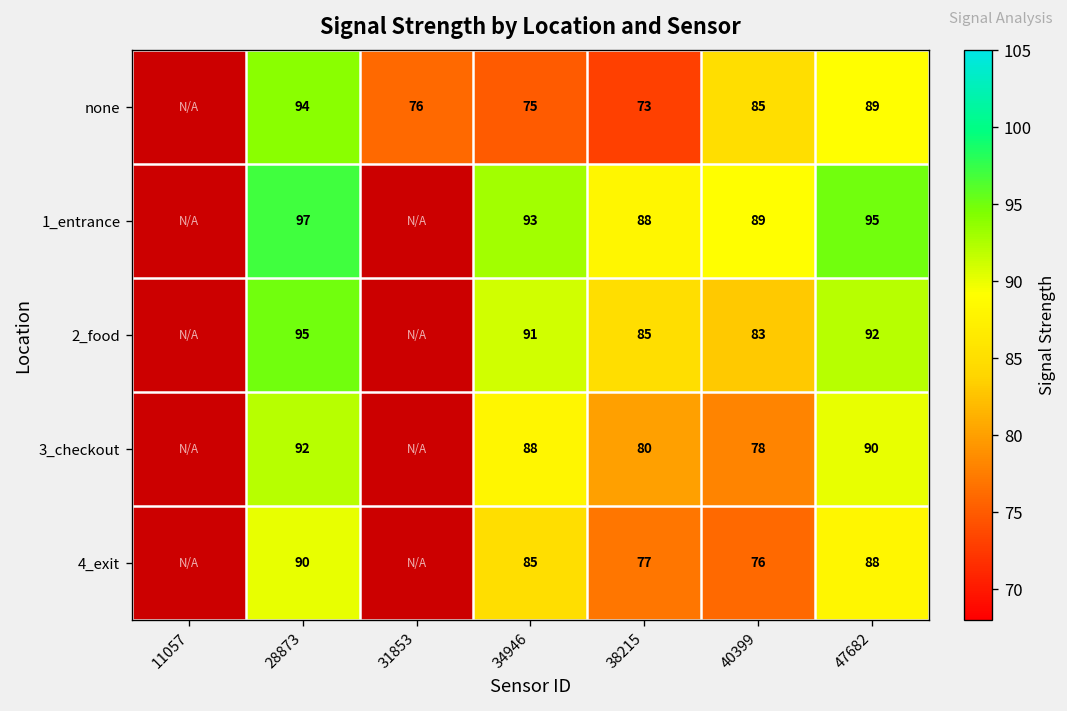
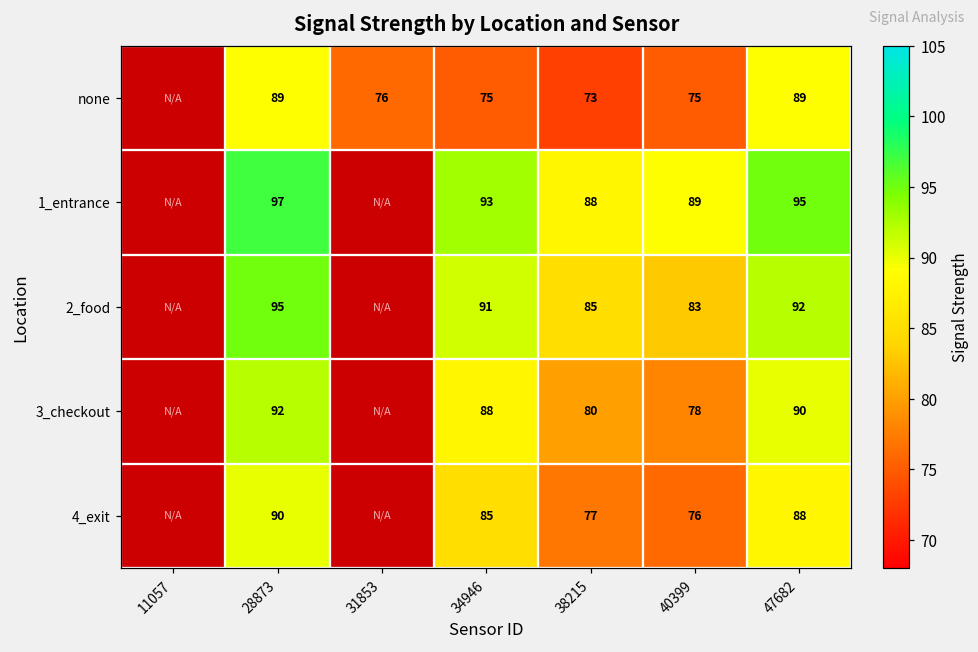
none, 28873: 94 -> 89
none, 40399: 85 -> 75
